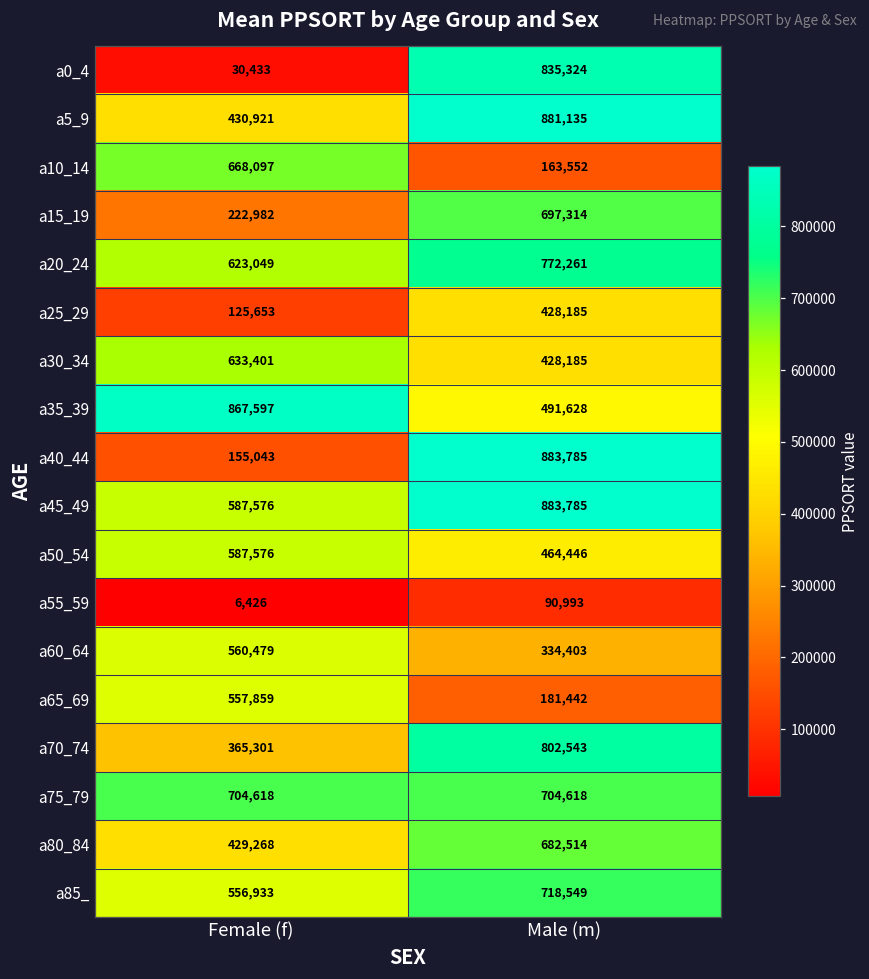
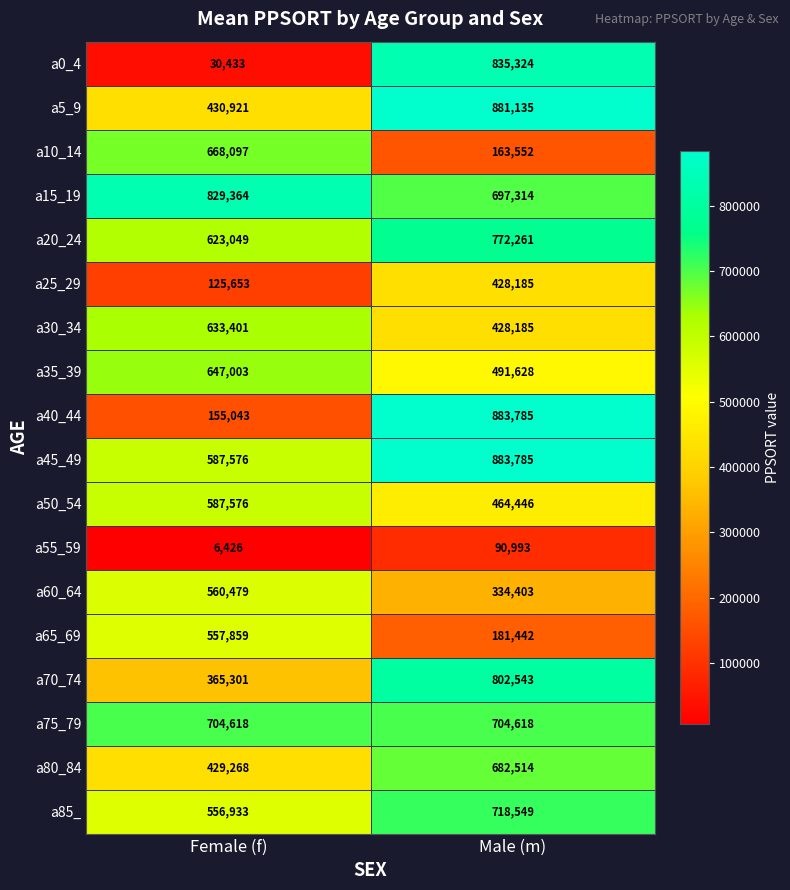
a15_19, Female (f): 222,982 -> 829,364
a35_39, Female (f): 867,597 -> 647,003
